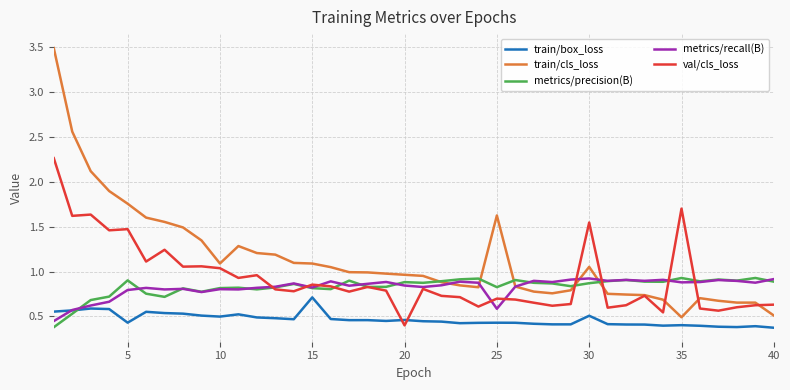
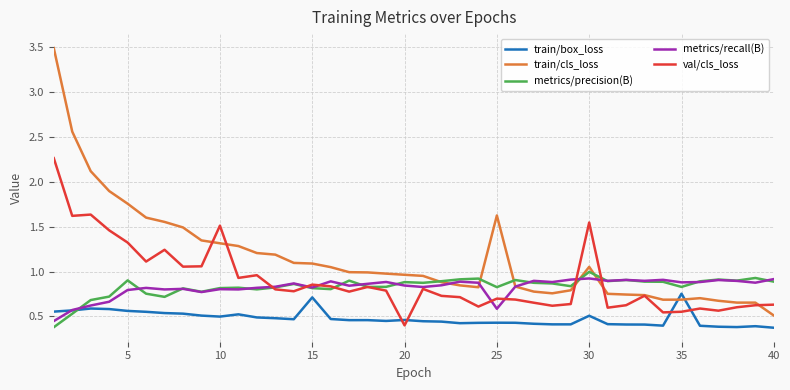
train/box_loss, 5: 0.4 -> 0.6
val/cls_loss, 5: 1.5 -> 1.3
train/cls_loss, 10: 1.1 -> 1.3
val/cls_loss, 10: 1.0 -> 1.5
metrics/precision(B), 30: 0.9 -> 1.0
train/box_loss, 35: 0.4 -> 0.8
train/cls_loss, 35: 0.5 -> 0.7
metrics/precision(B), 35: 0.9 -> 0.8
val/cls_loss, 35: 1.7 -> 0.6
